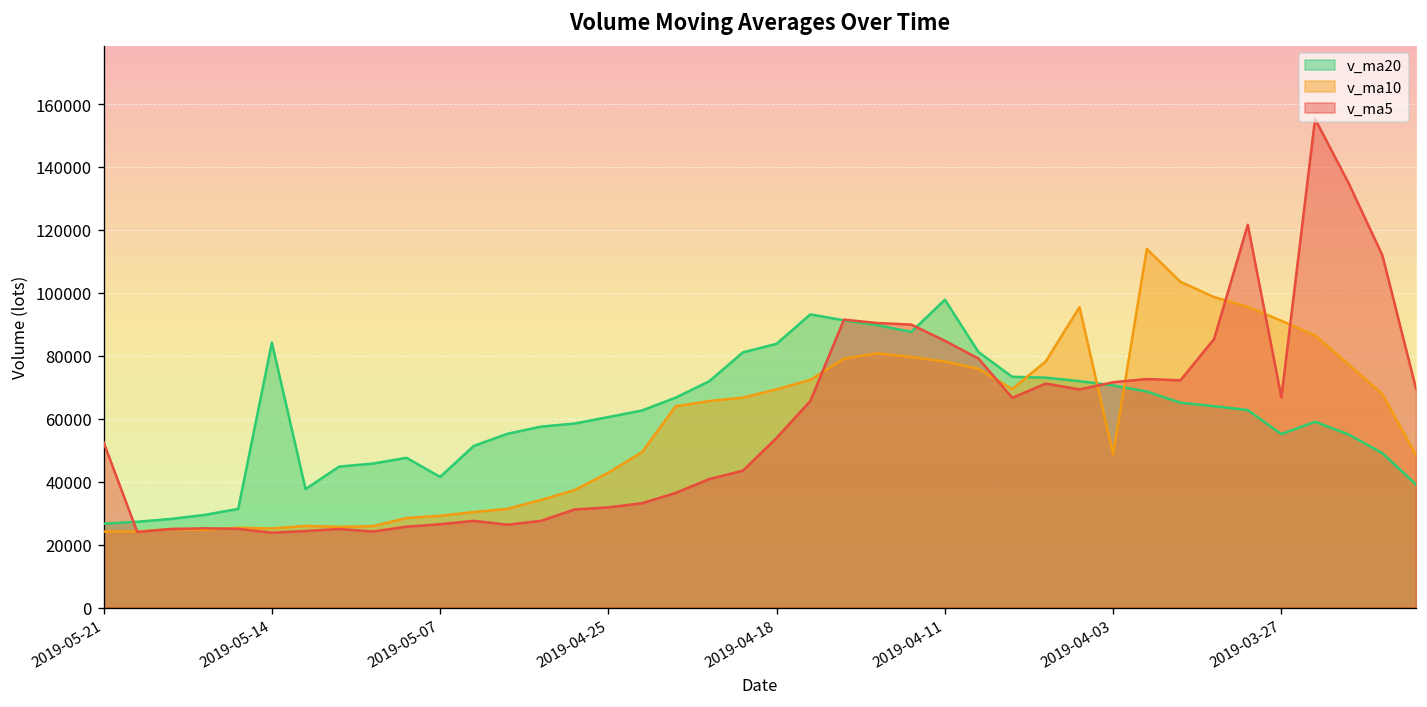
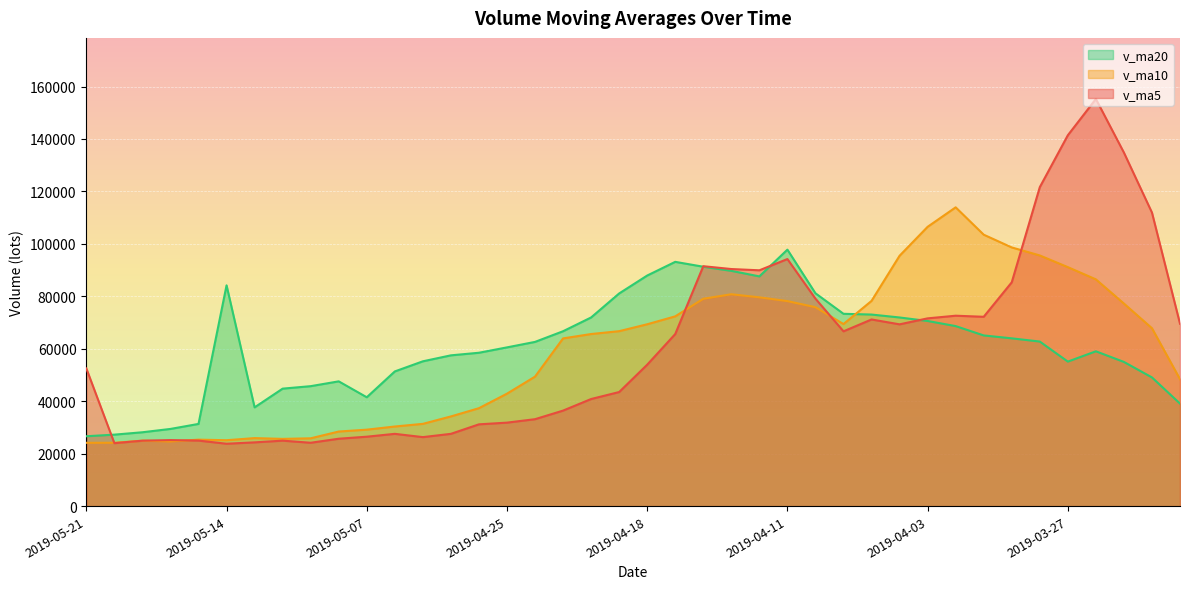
v_ma20, 2019-04-18: 84000 -> 88000
v_ma5, 2019-04-11: 85000 -> 94000
v_ma10, 2019-04-03: 49000 -> 107000
v_ma5, 2019-03-27: 67000 -> 141000
